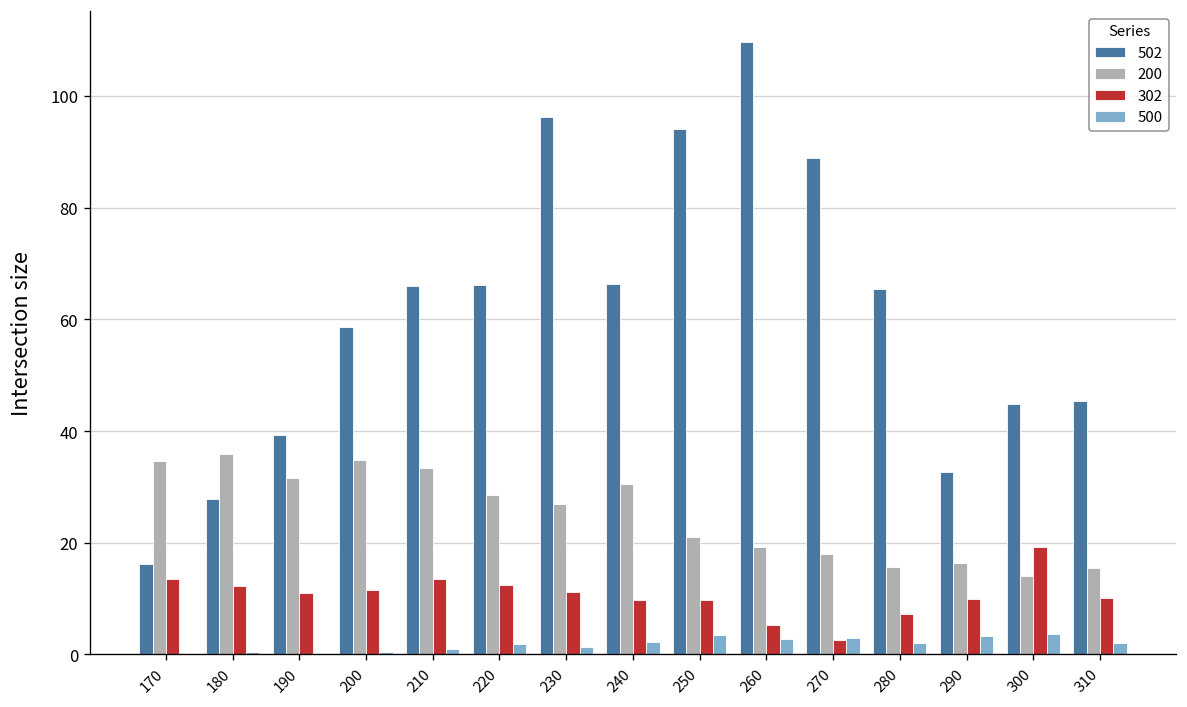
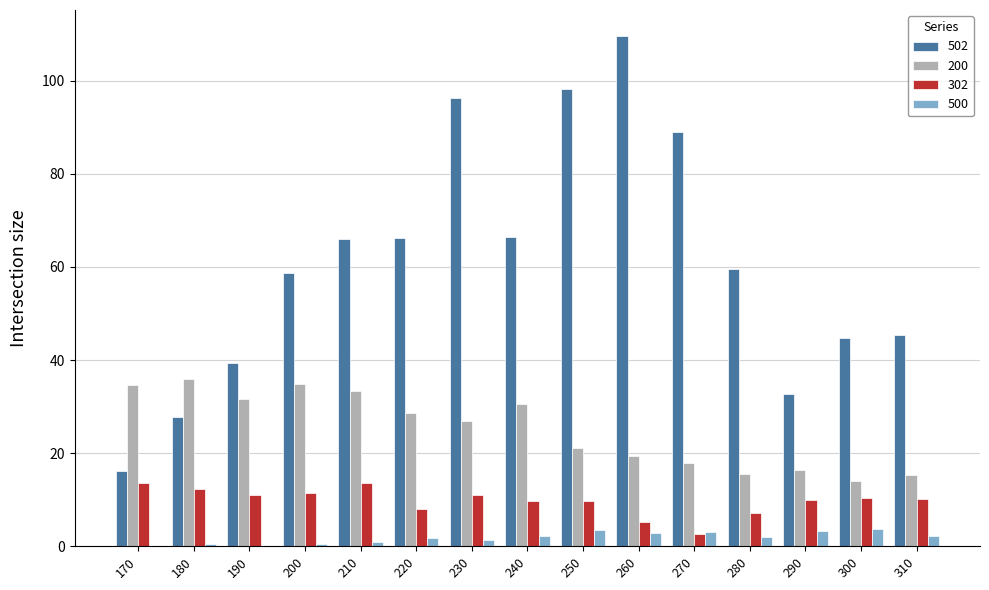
302, 220: 12 -> 8
502, 250: 94 -> 98
502, 280: 66 -> 60
302, 300: 19 -> 10
